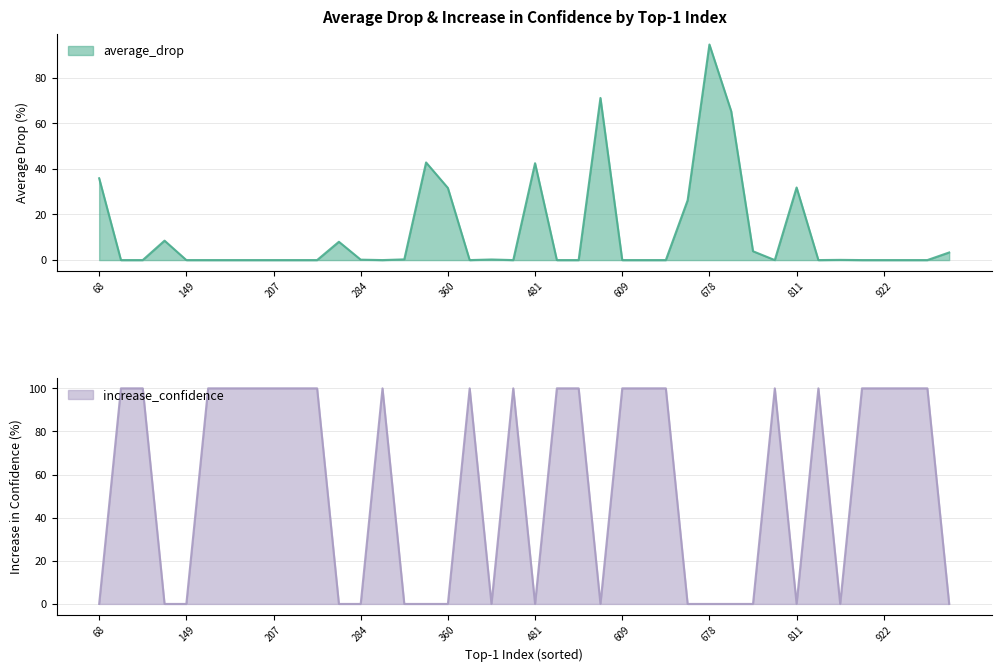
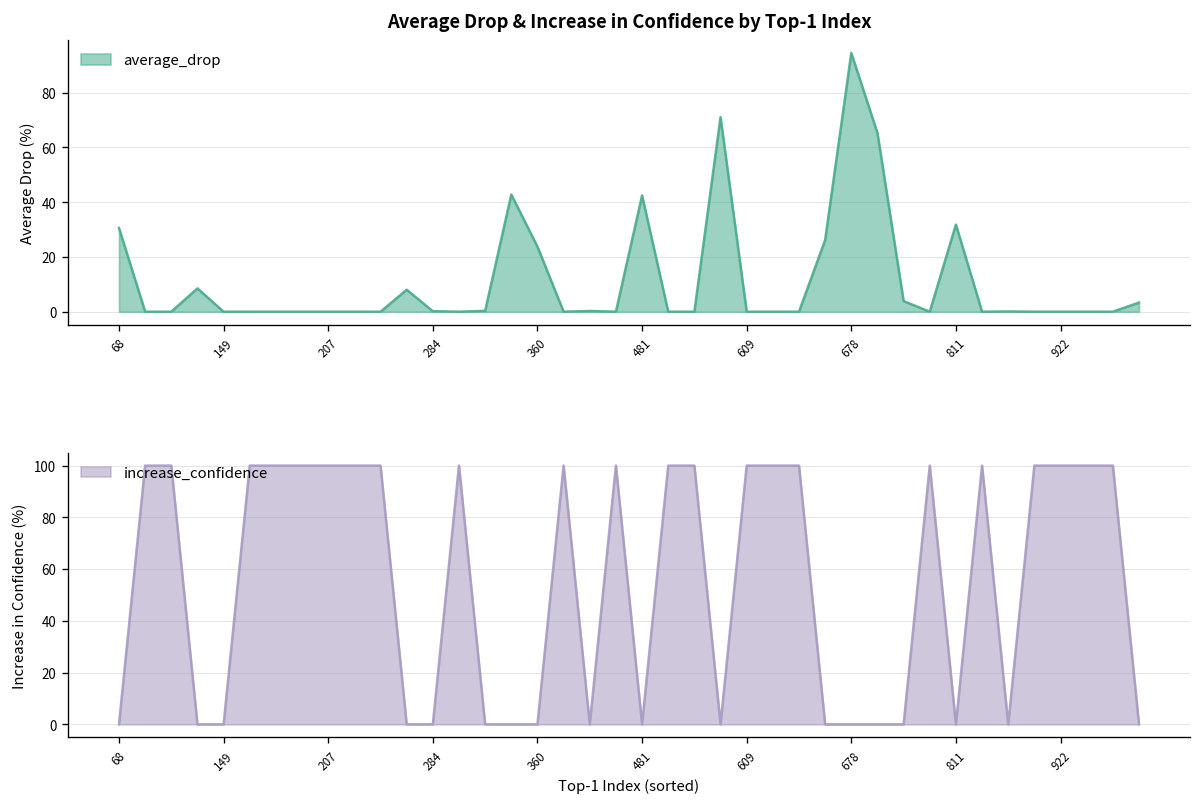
Average Drop & Increase in Confidence by Top-1 Index, 68: 36 -> 31
Average Drop & Increase in Confidence by Top-1 Index, 360: 32 -> 24
